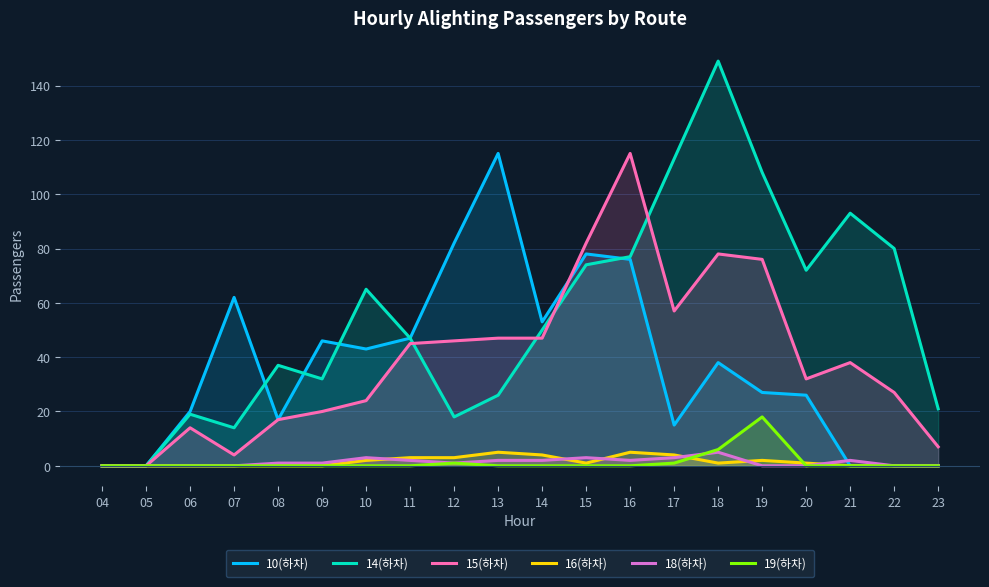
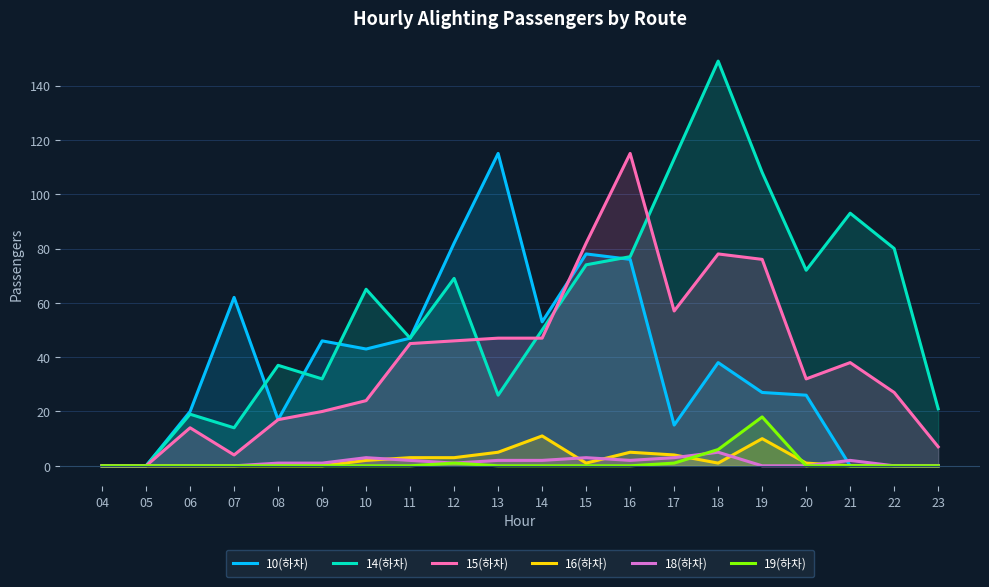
14(하차), 12: 18 -> 69
16(하차), 14: 4 -> 11
16(하차), 19: 2 -> 10
